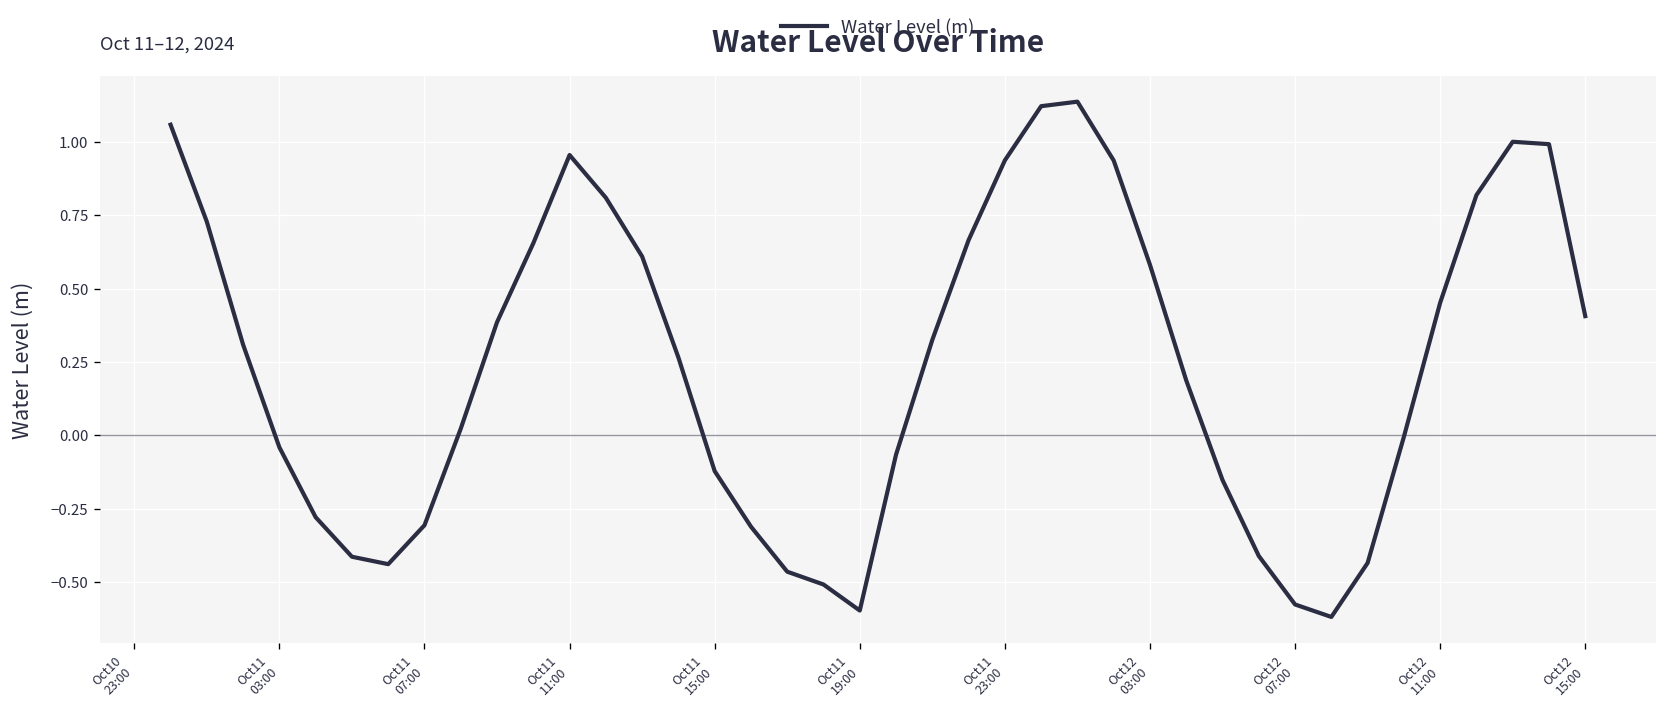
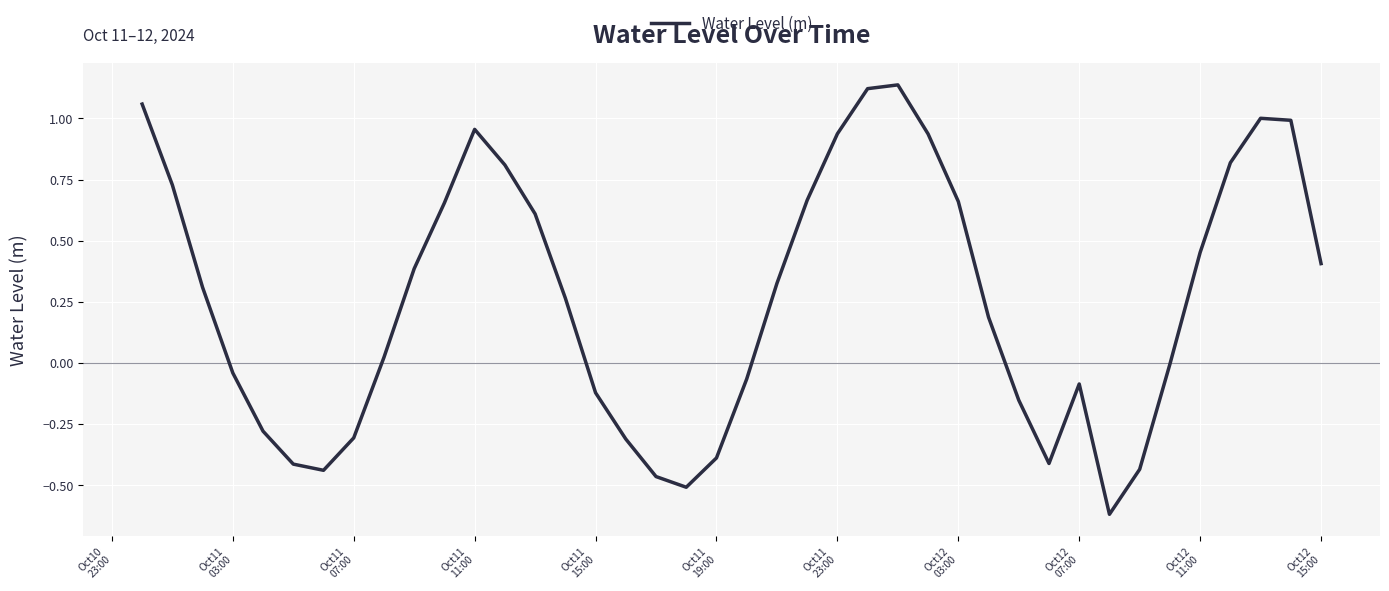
Oct11 19:00: -0.60 -> -0.39
Oct12 03:00: 0.58 -> 0.66
Oct12 07:00: -0.58 -> -0.09
